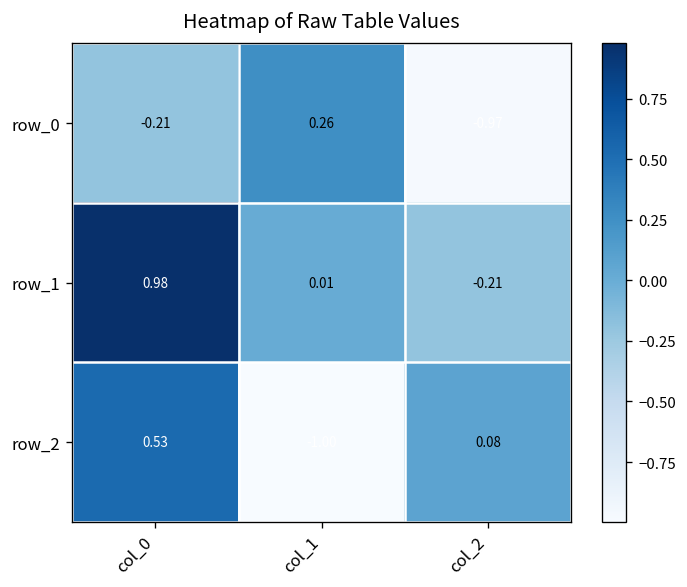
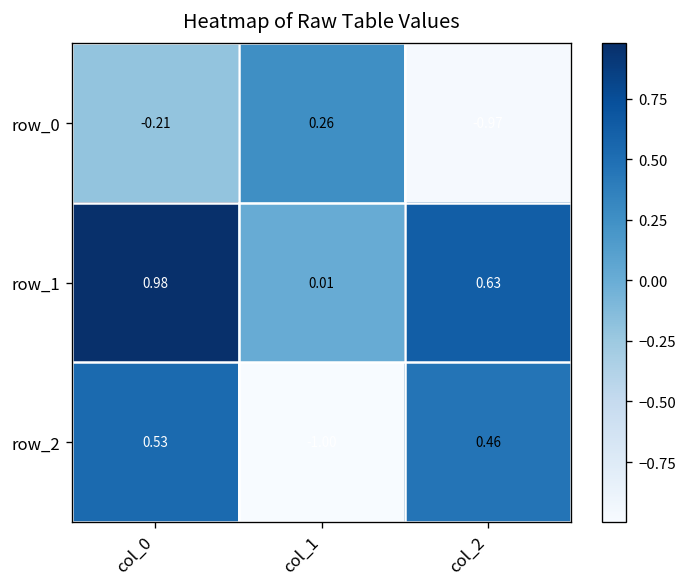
row_1, col_2: -0.21 -> 0.63
row_2, col_2: 0.08 -> 0.46
